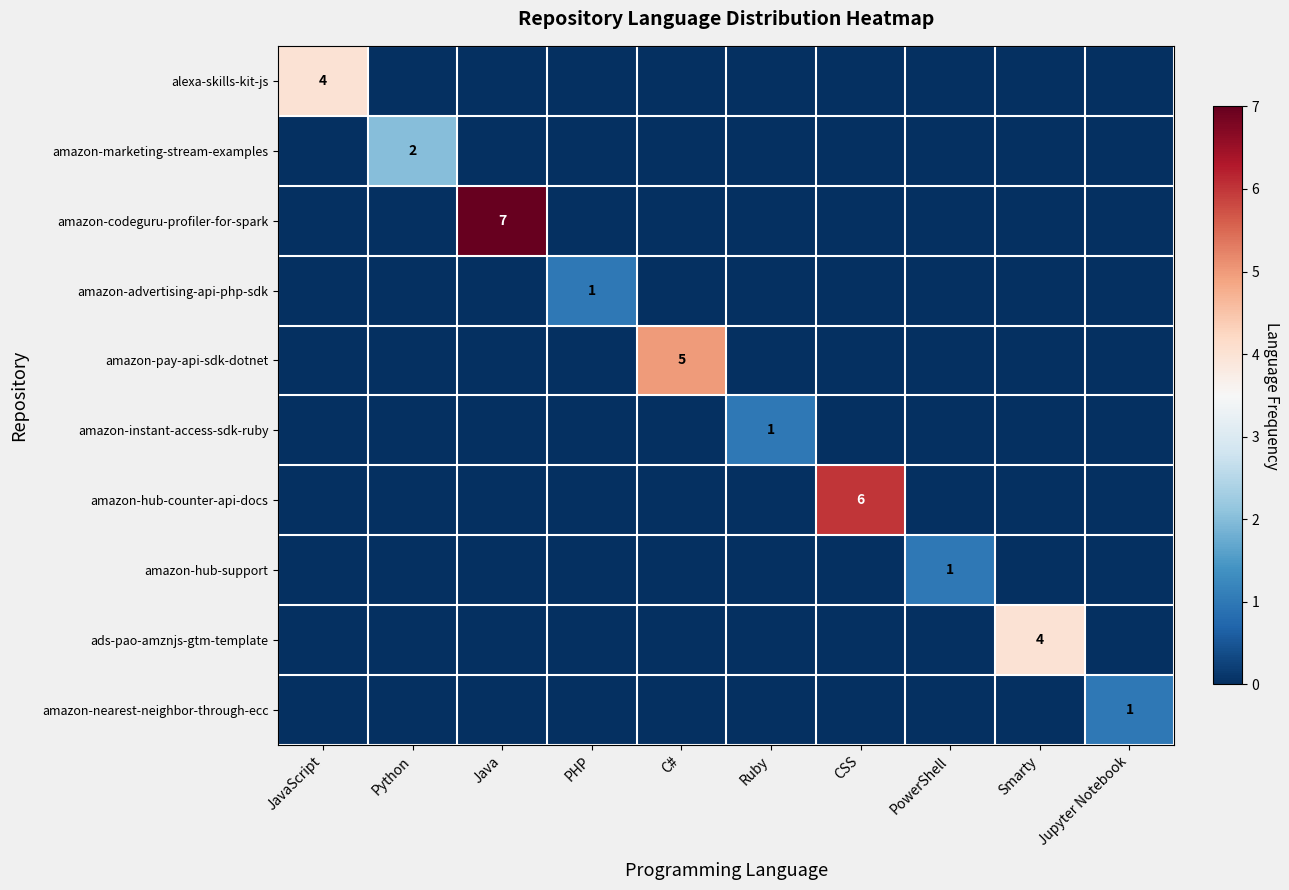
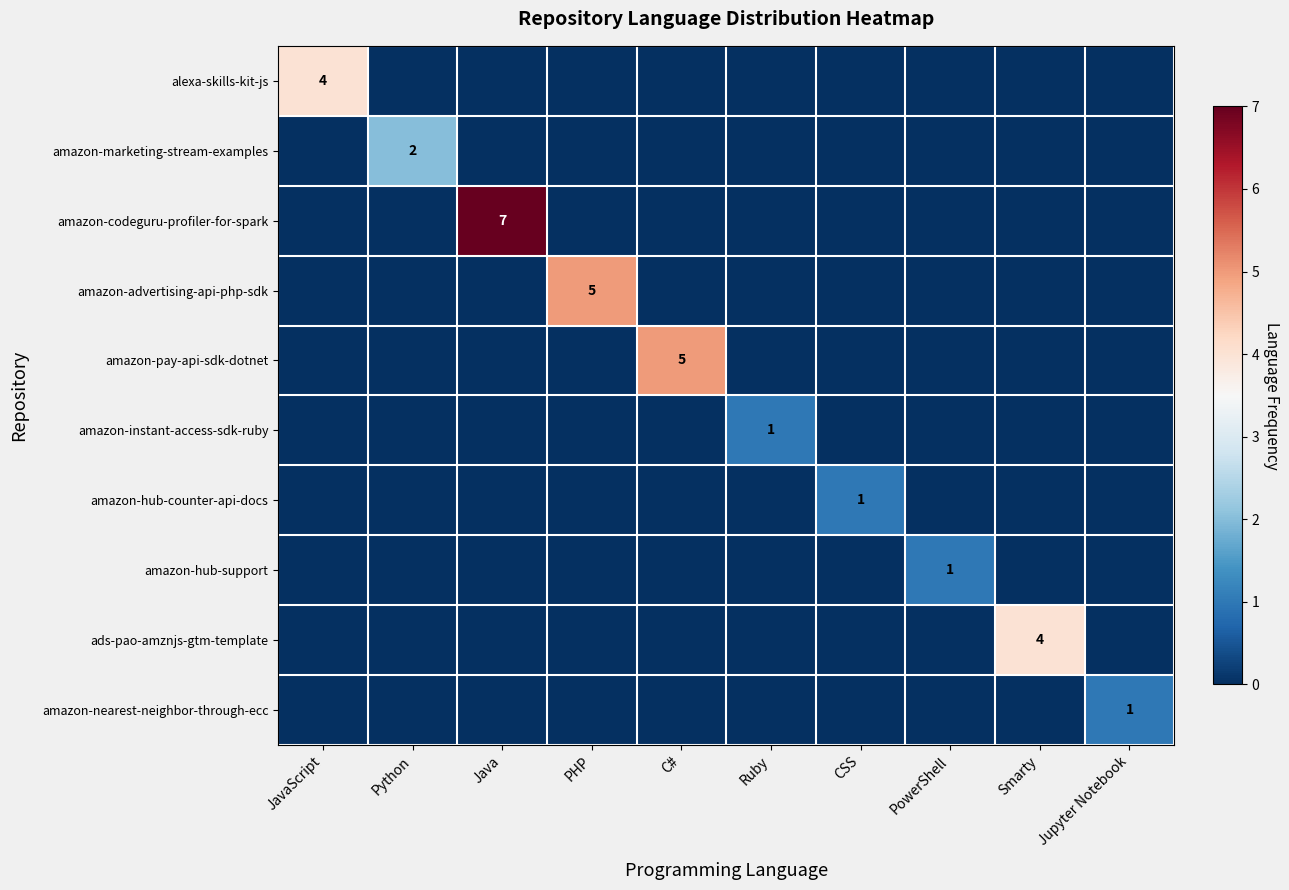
amazon-advertising-api-php-sdk, PHP: 1 -> 5
amazon-hub-counter-api-docs, CSS: 6 -> 1
